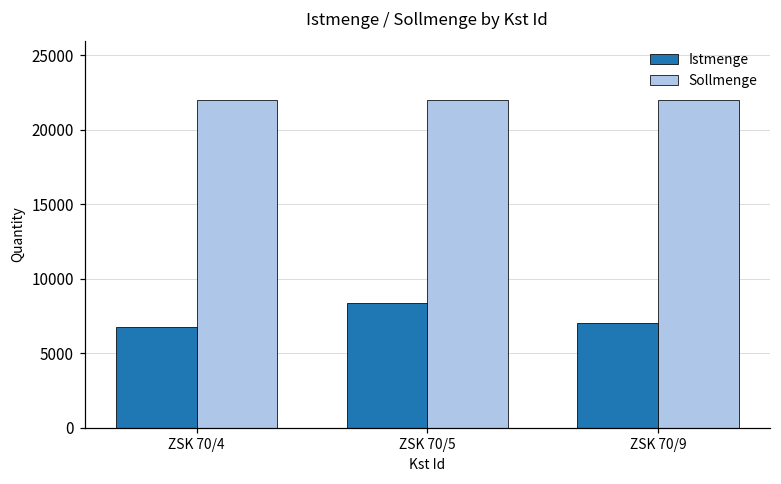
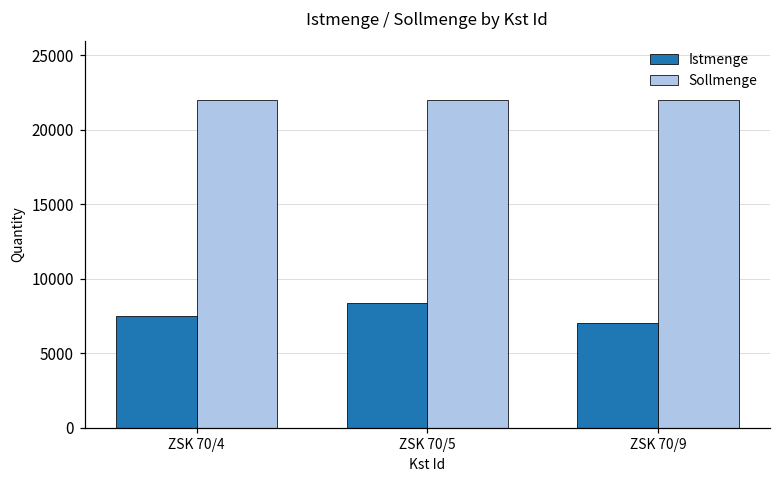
Istmenge, ZSK 70/4: 6800 -> 7500
